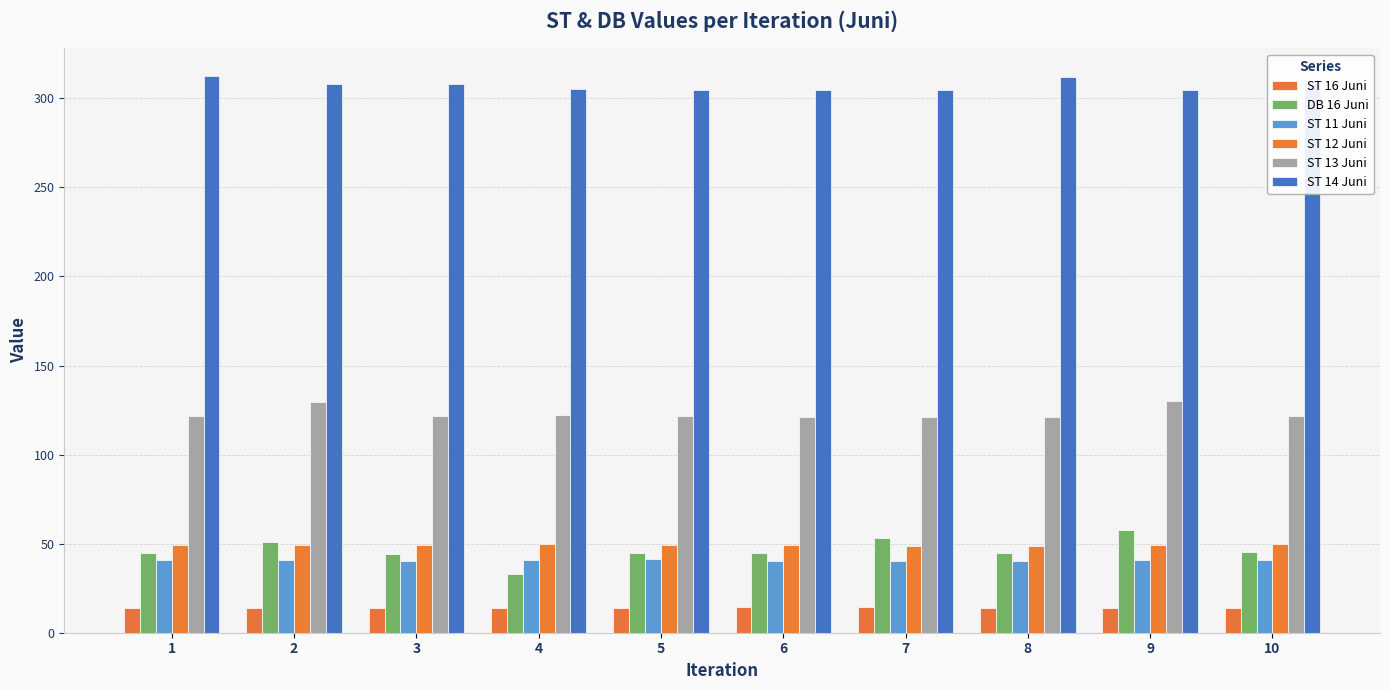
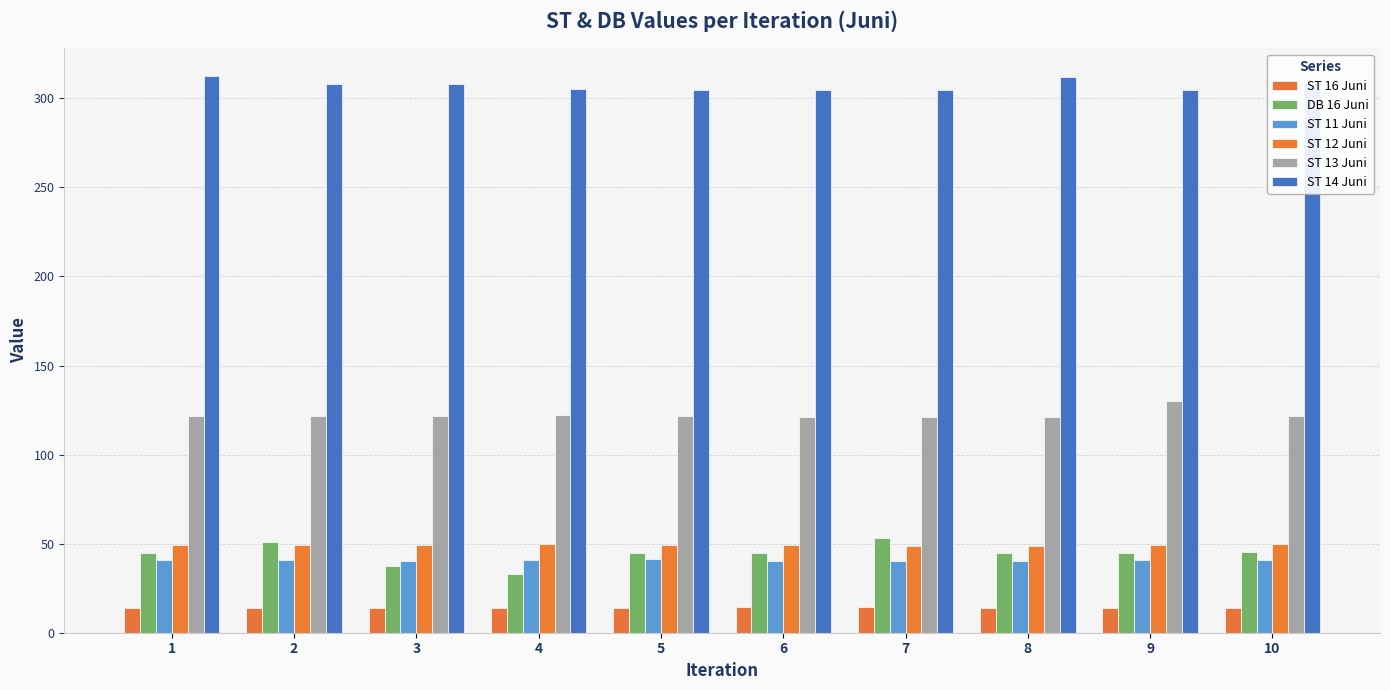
ST 13 Juni, 2: 129 -> 122
DB 16 Juni, 3: 44 -> 38
DB 16 Juni, 9: 58 -> 45
